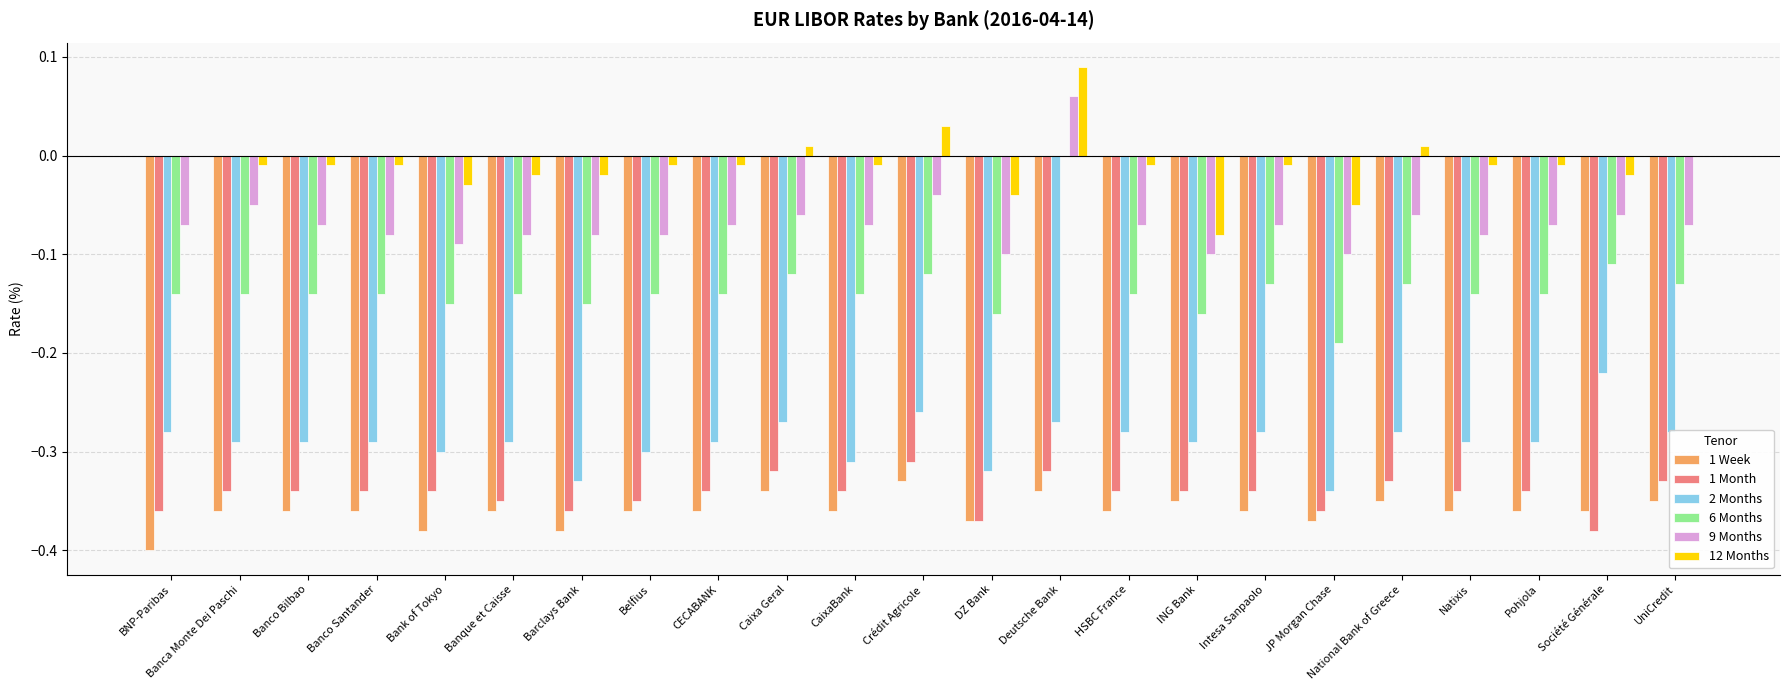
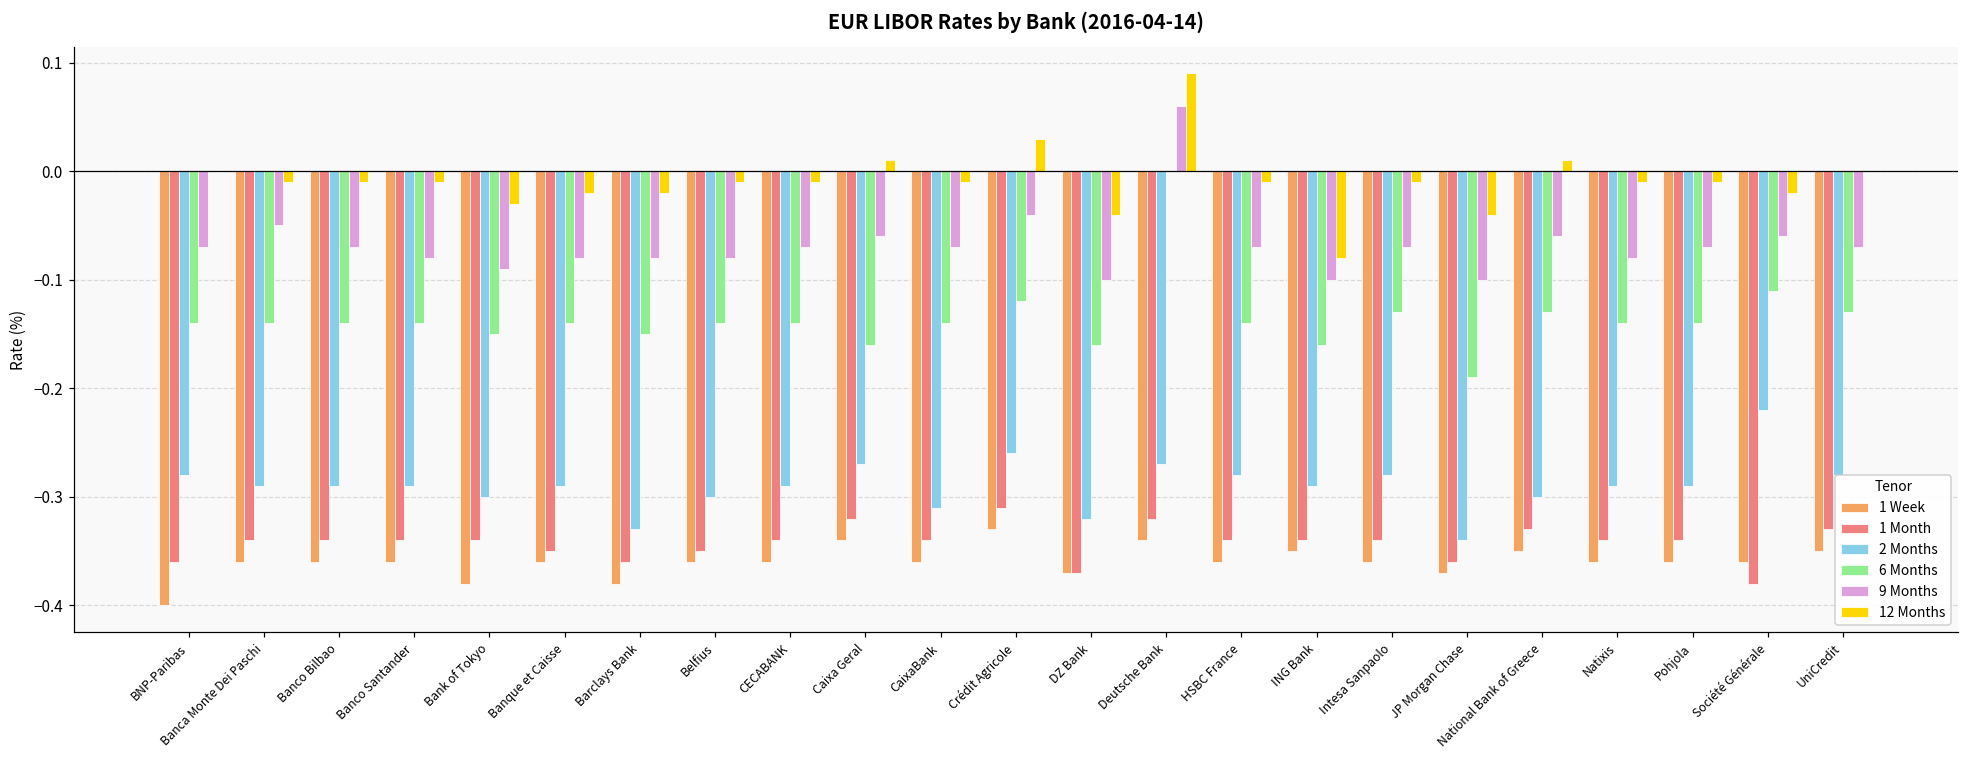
6 Months, Caixa Geral: -0.12 -> -0.16
12 Months, JP Morgan Chase: -0.05 -> -0.04
2 Months, National Bank of Greece: -0.28 -> -0.30
